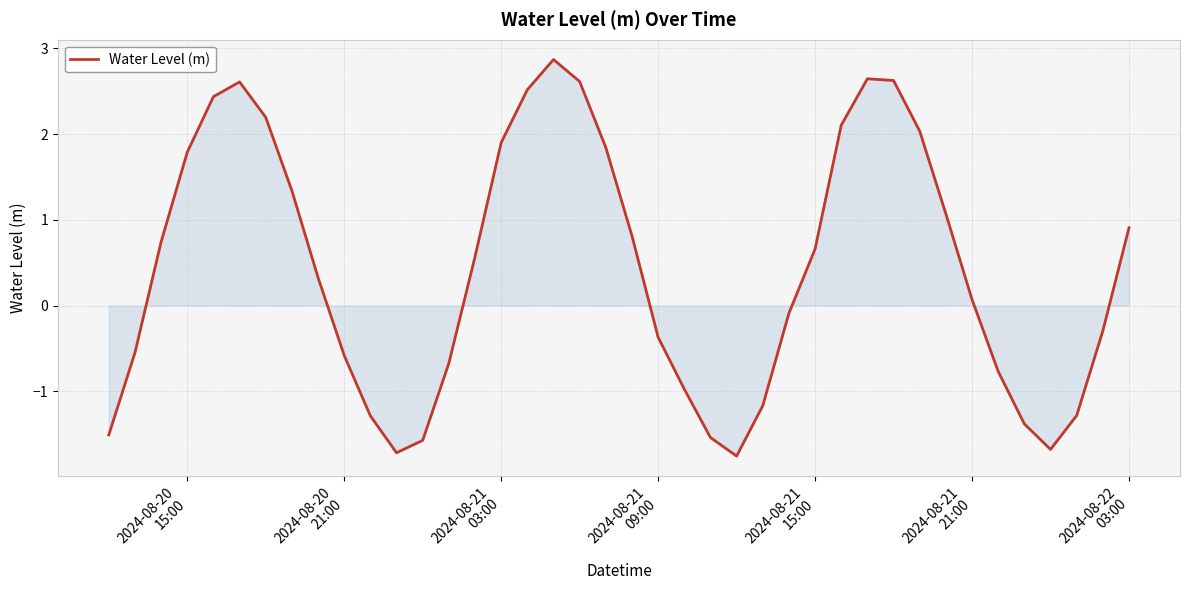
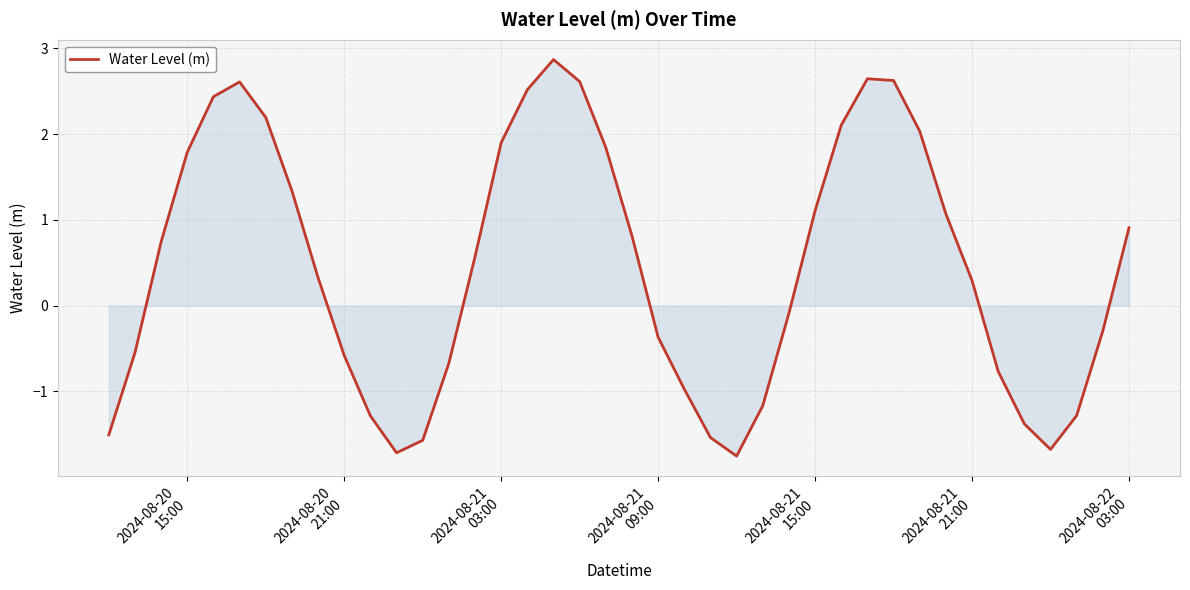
Water Level (m), 2024-08-21 15:00: 0.7 -> 1.1
Water Level (m), 2024-08-21 21:00: 0.1 -> 0.3
